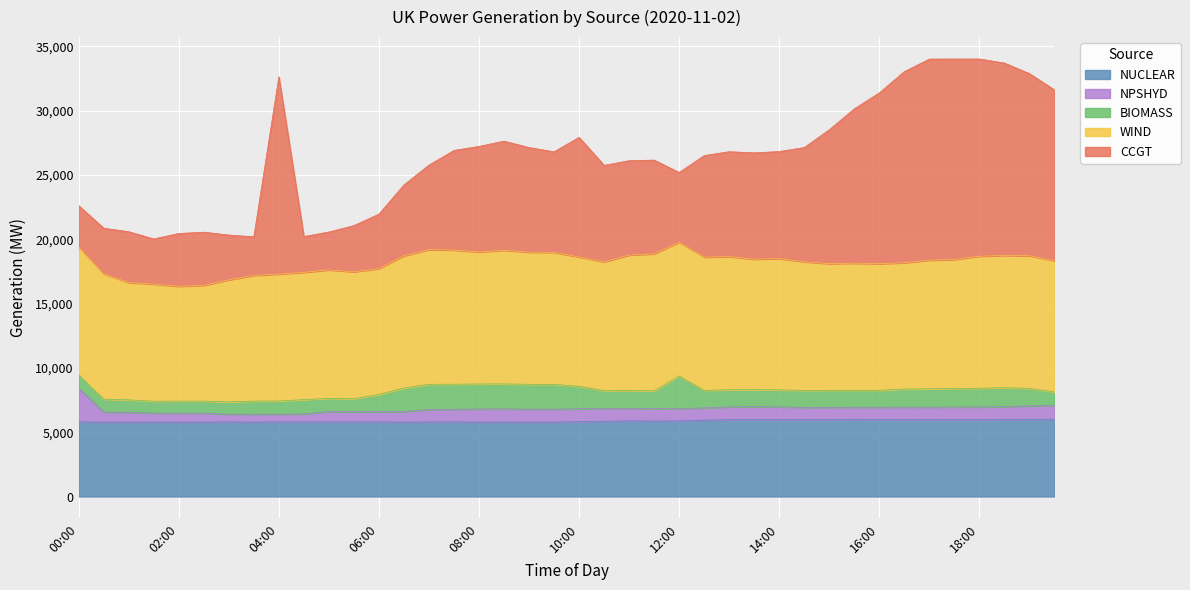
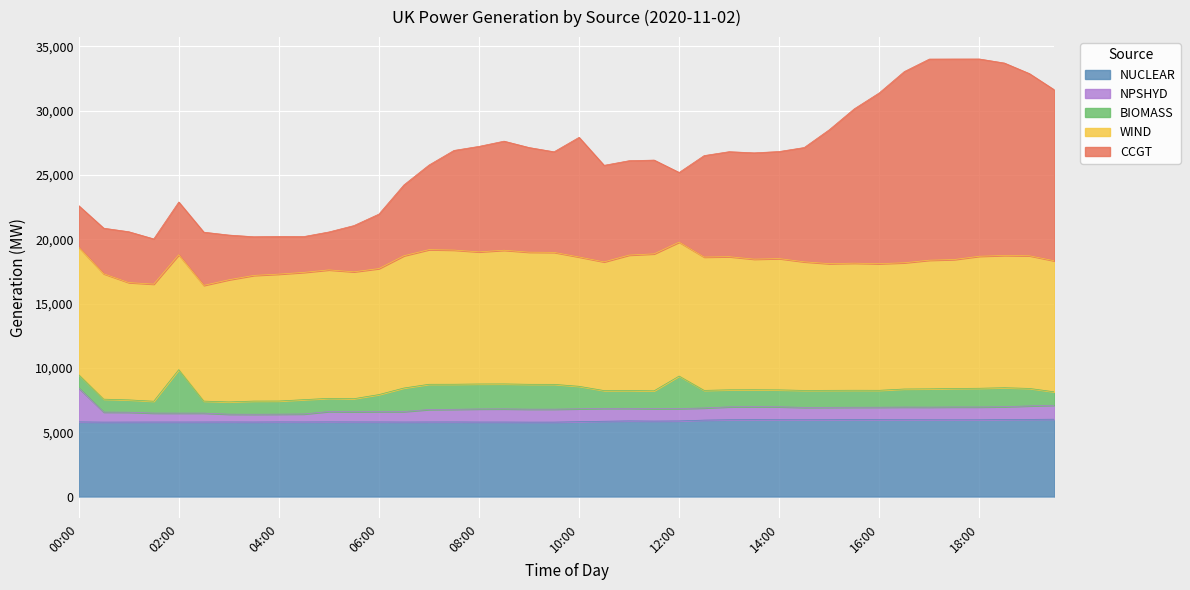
BIOMASS, 02:00: 900 -> 3,400
CCGT, 04:00: 15,300 -> 2,900
